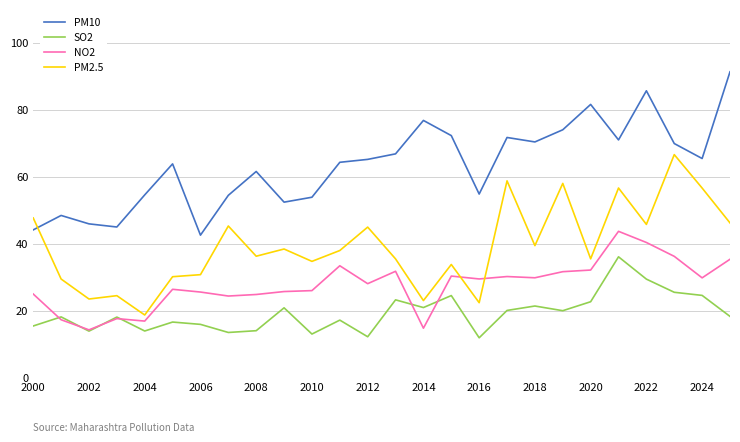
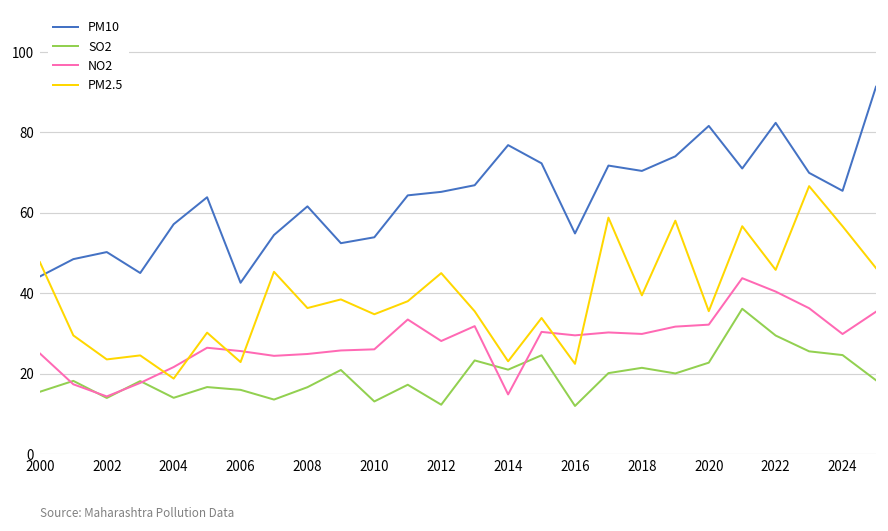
PM10, 2002: 46 -> 50
PM10, 2004: 55 -> 57
NO2, 2004: 17 -> 22
PM2.5, 2006: 31 -> 23
SO2, 2008: 14 -> 17
PM10, 2022: 86 -> 82
